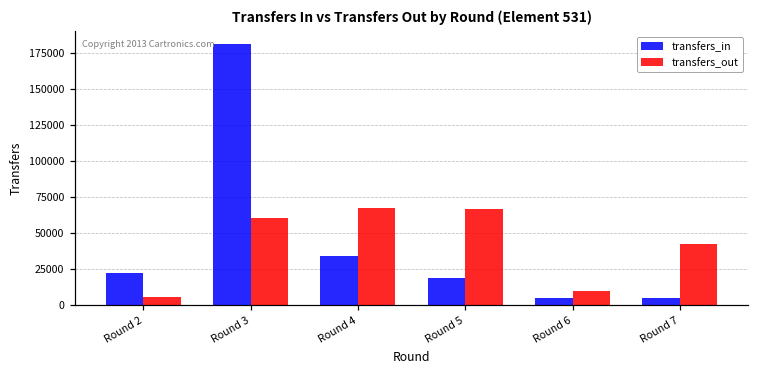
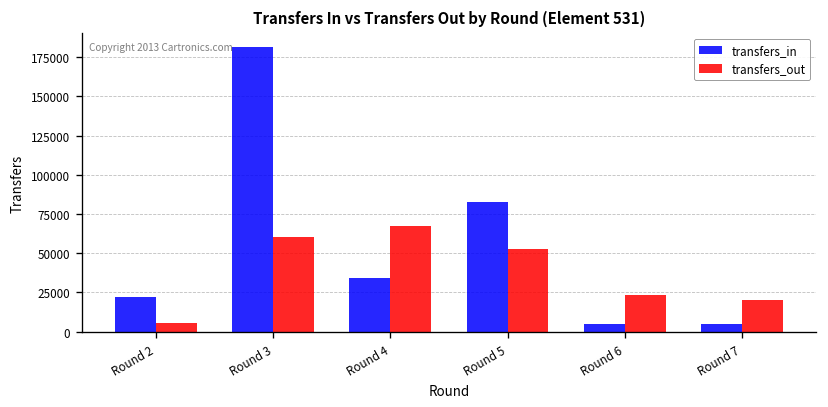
transfers_in, Round 5: 19000 -> 82000
transfers_out, Round 5: 67000 -> 53000
transfers_out, Round 6: 10000 -> 23000
transfers_out, Round 7: 42000 -> 20000
